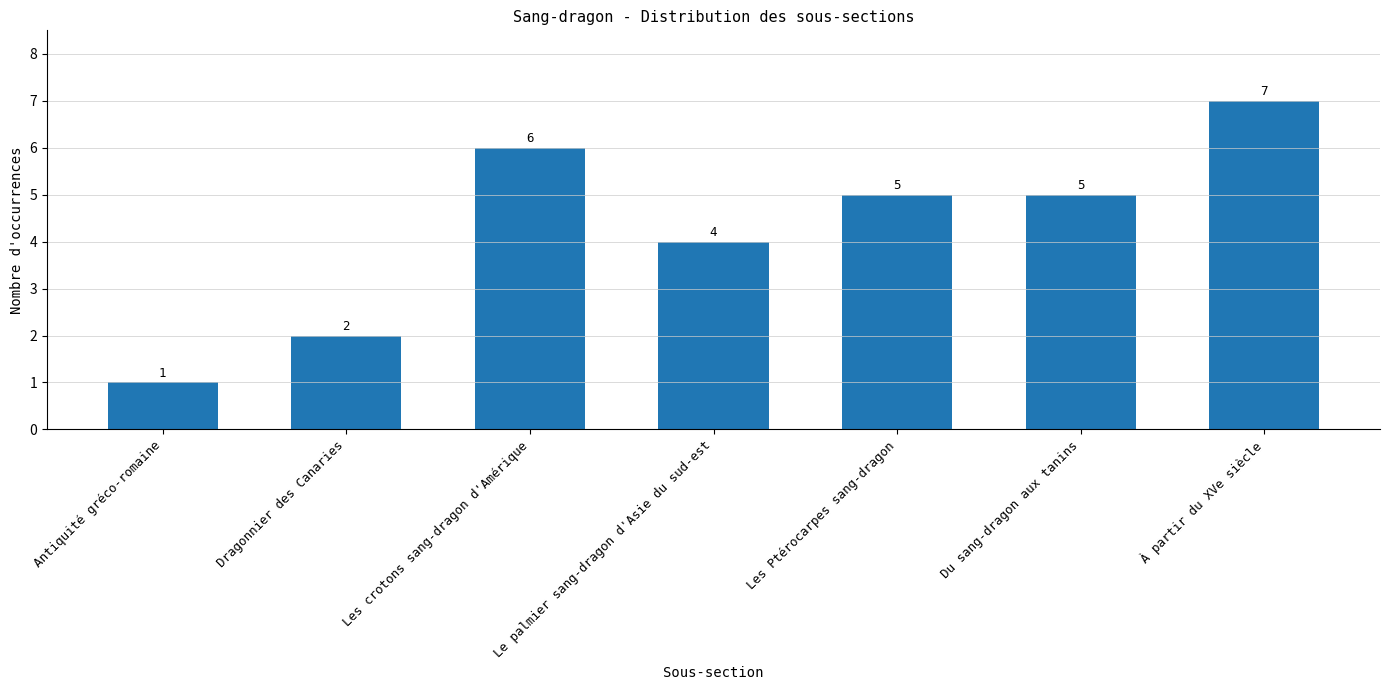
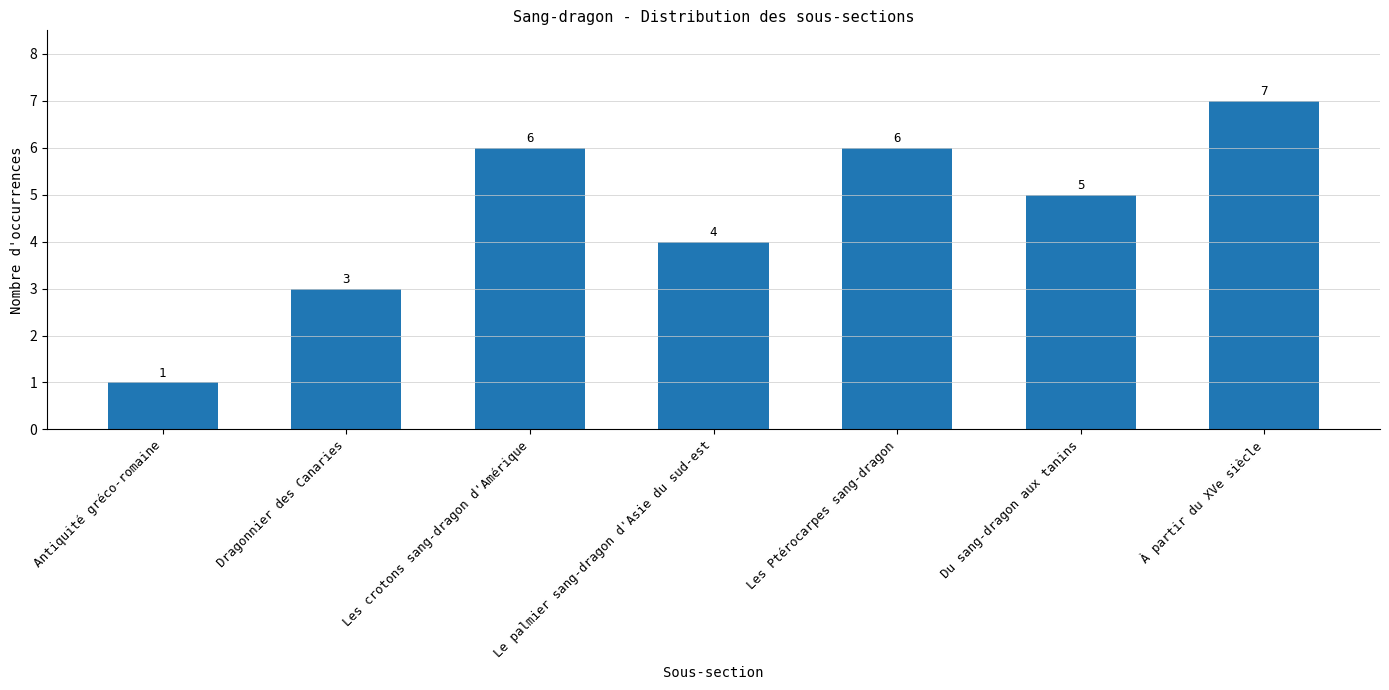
Dragonnier des Canaries: 2 -> 3
Les Ptérocarpes sang-dragon: 5 -> 6
